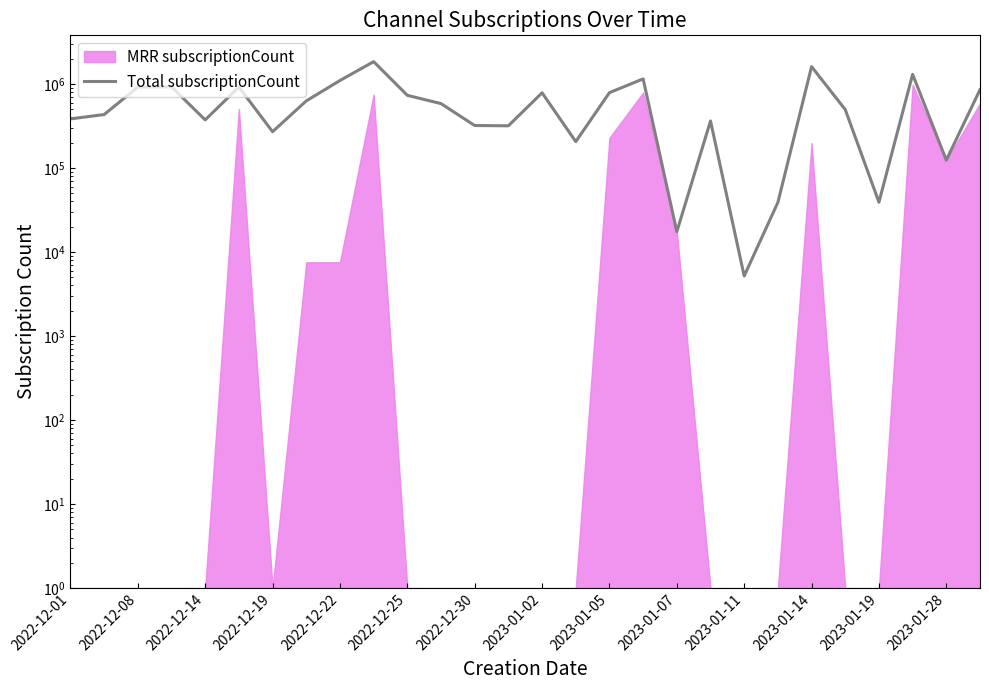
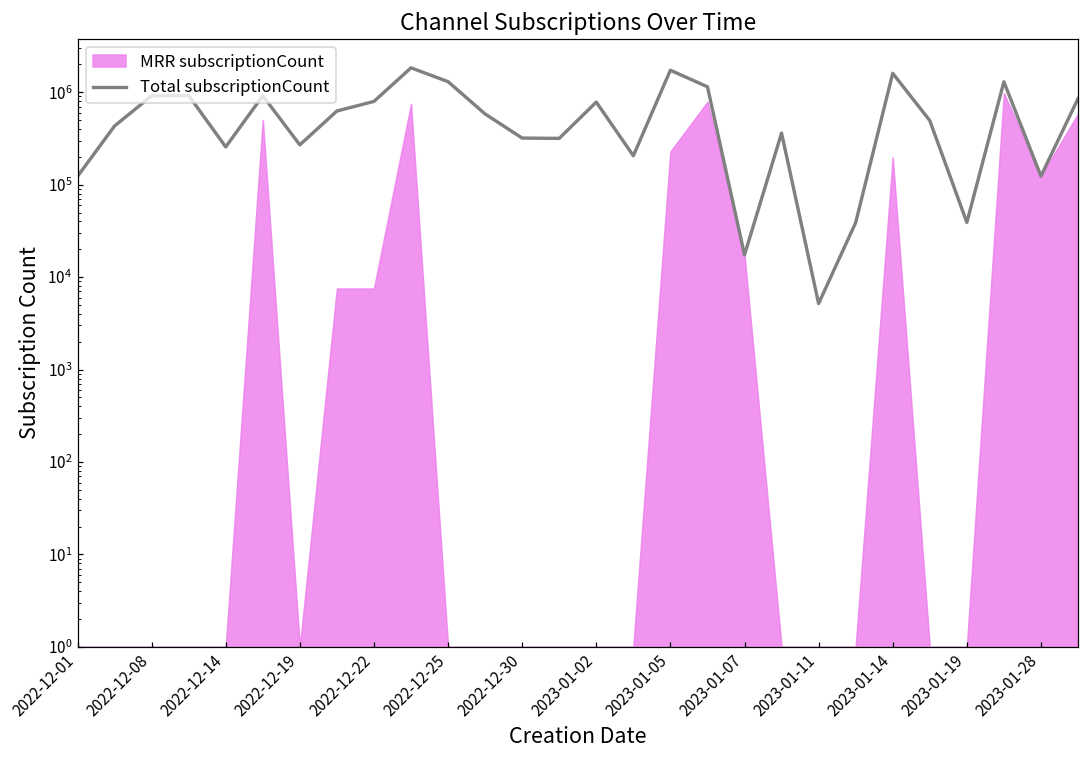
Total subscriptionCount, 2022-12-01: 400000 -> 120000
Total subscriptionCount, 2022-12-14: 400000 -> 260000
Total subscriptionCount, 2022-12-22: 1100000 -> 800000
Total subscriptionCount, 2022-12-25: 700000 -> 1300000
Total subscriptionCount, 2023-01-05: 800000 -> 1700000
